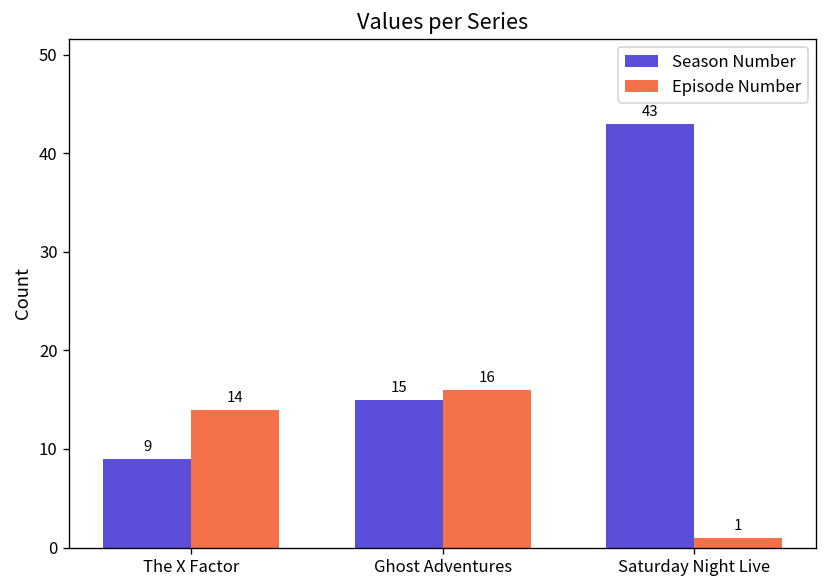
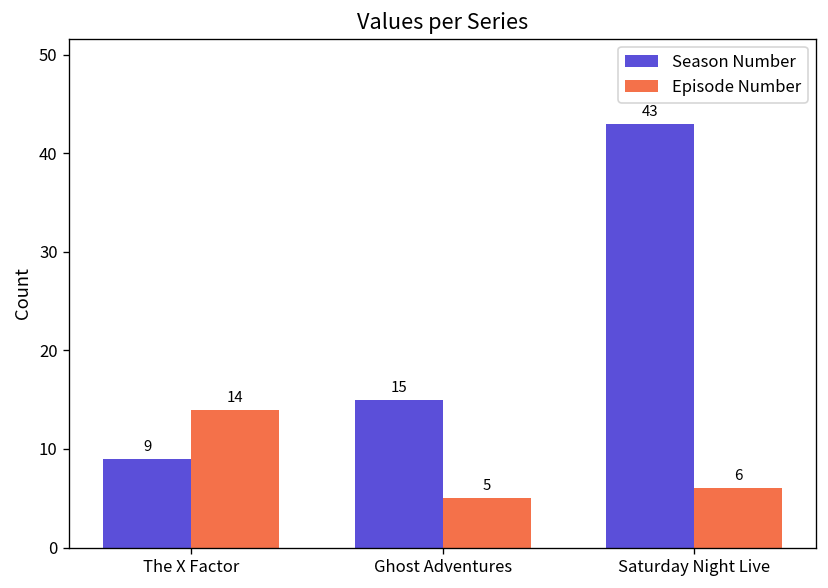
Episode Number, Ghost Adventures: 16 -> 5
Episode Number, Saturday Night Live: 1 -> 6
